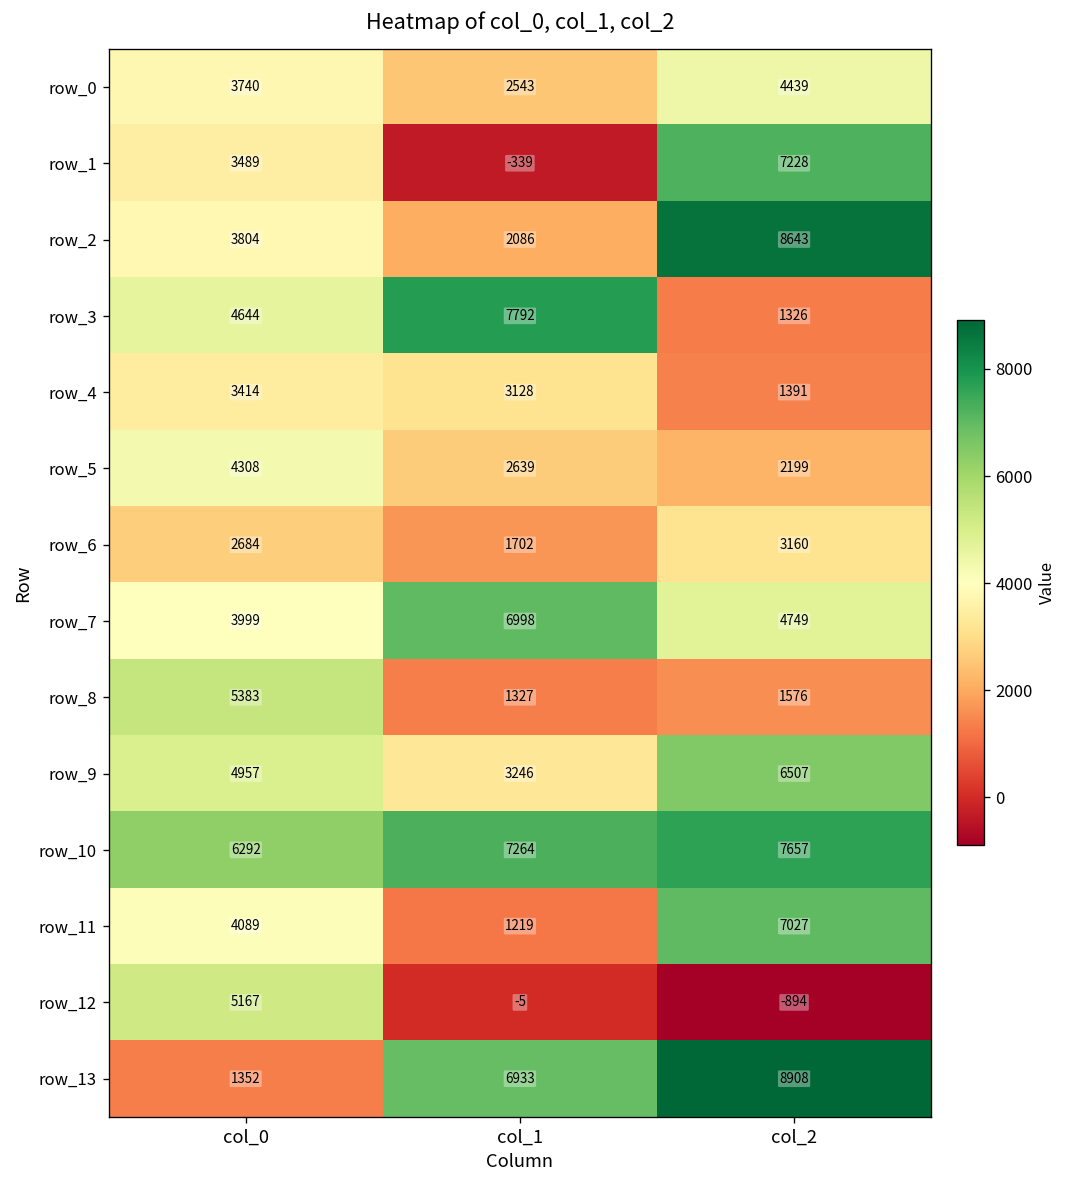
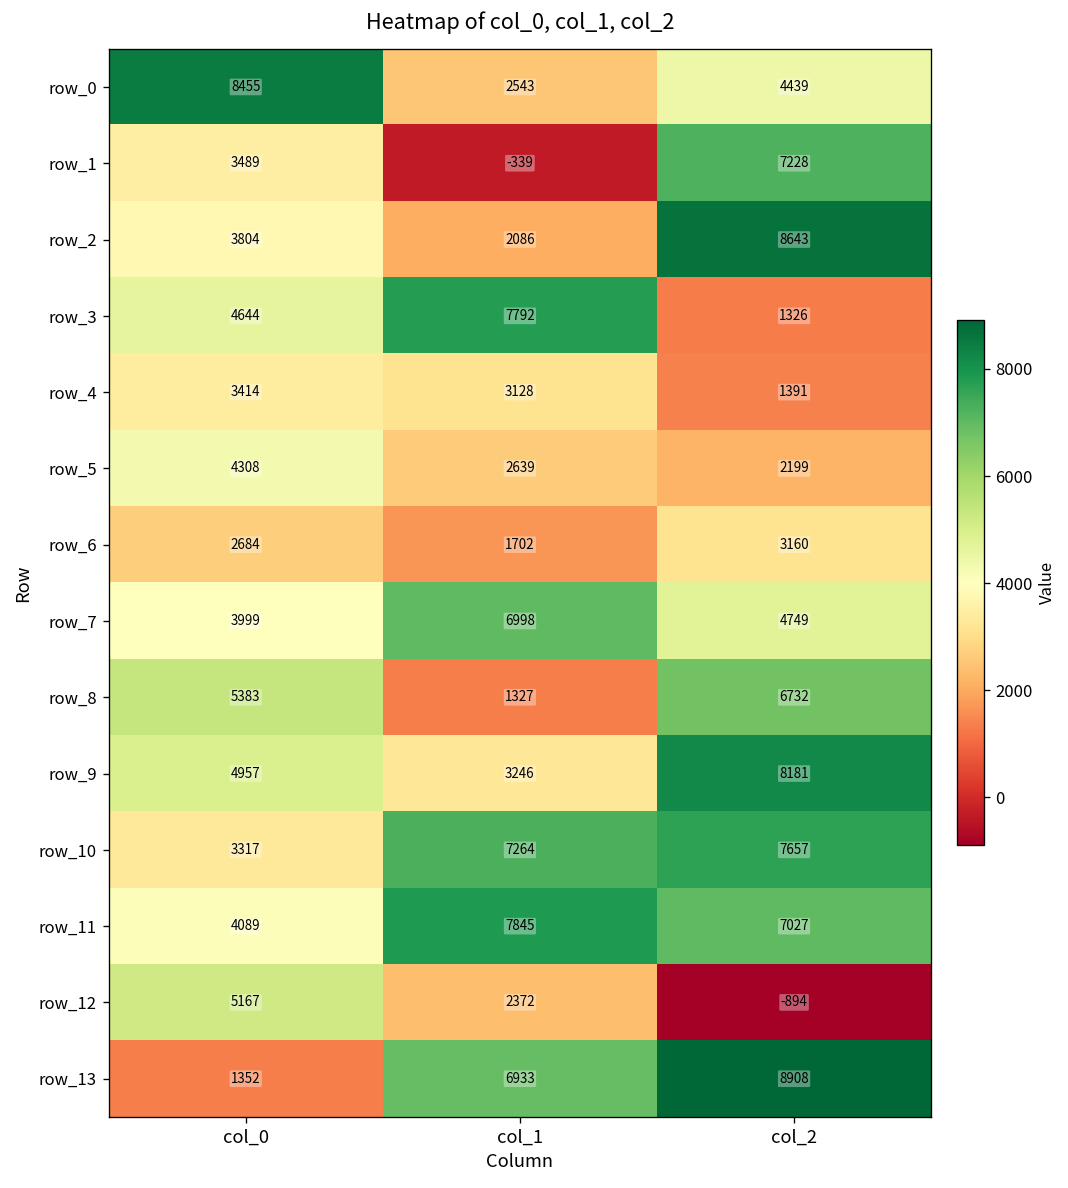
row_0, col_0: 3740 -> 8455
row_8, col_2: 1576 -> 6732
row_9, col_2: 6507 -> 8181
row_10, col_0: 6292 -> 3317
row_11, col_1: 1219 -> 7845
row_12, col_1: -5 -> 2372
